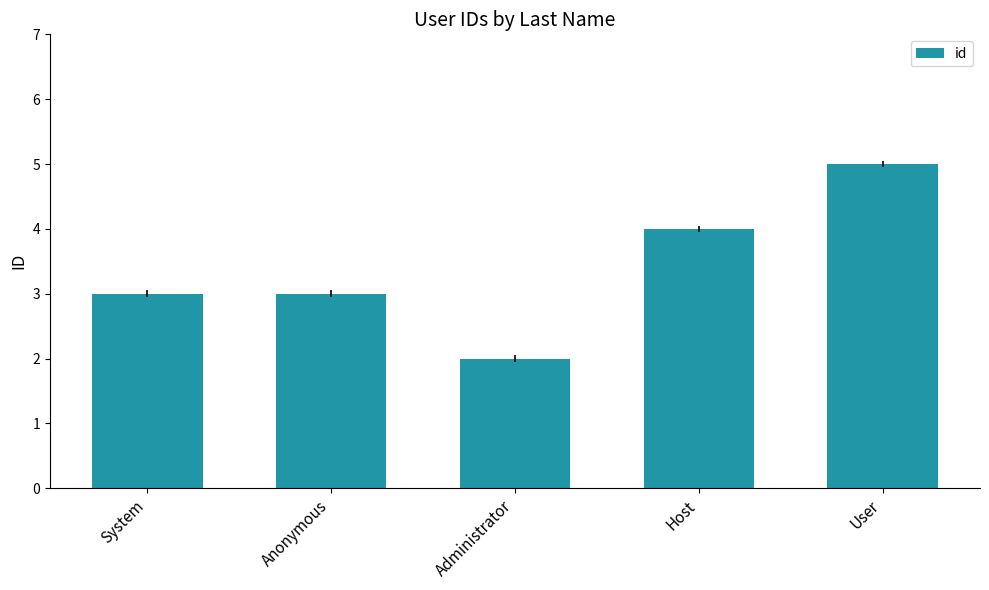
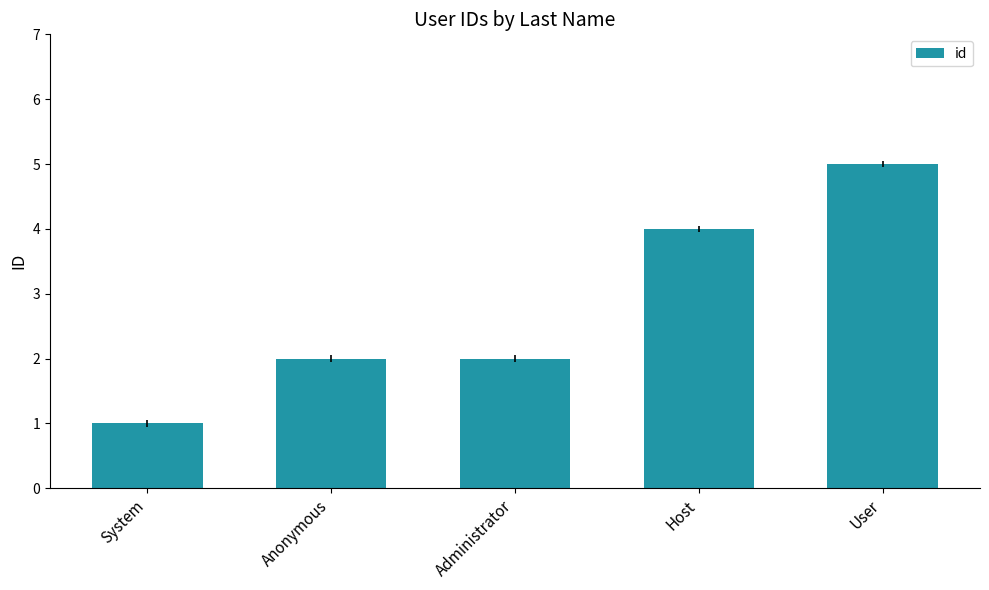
System: 3 -> 1
Anonymous: 3 -> 2
